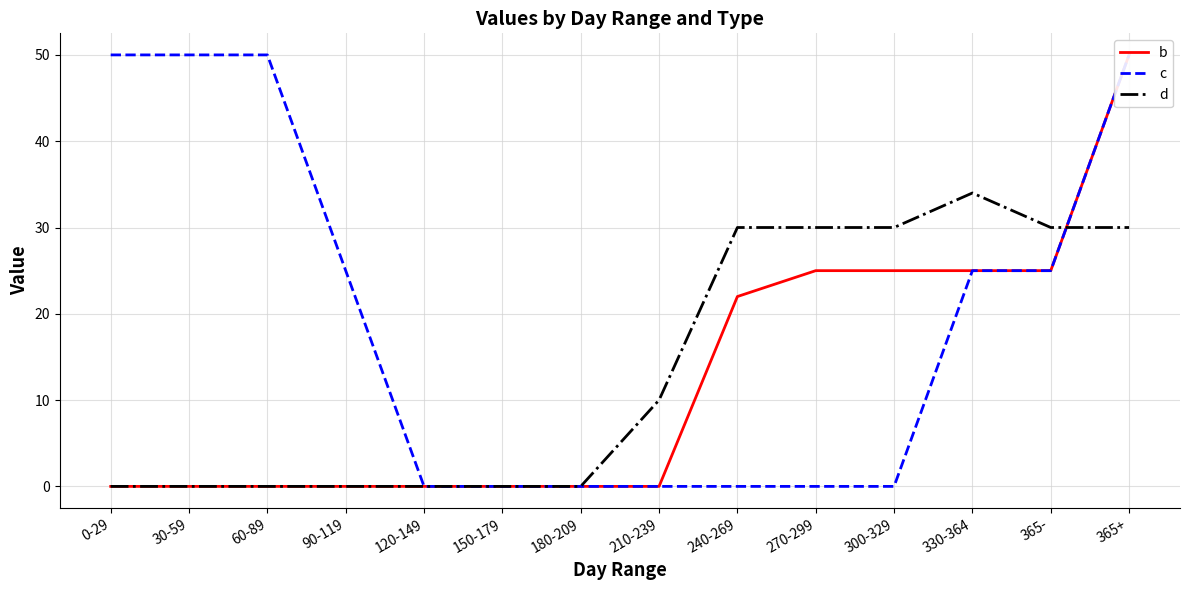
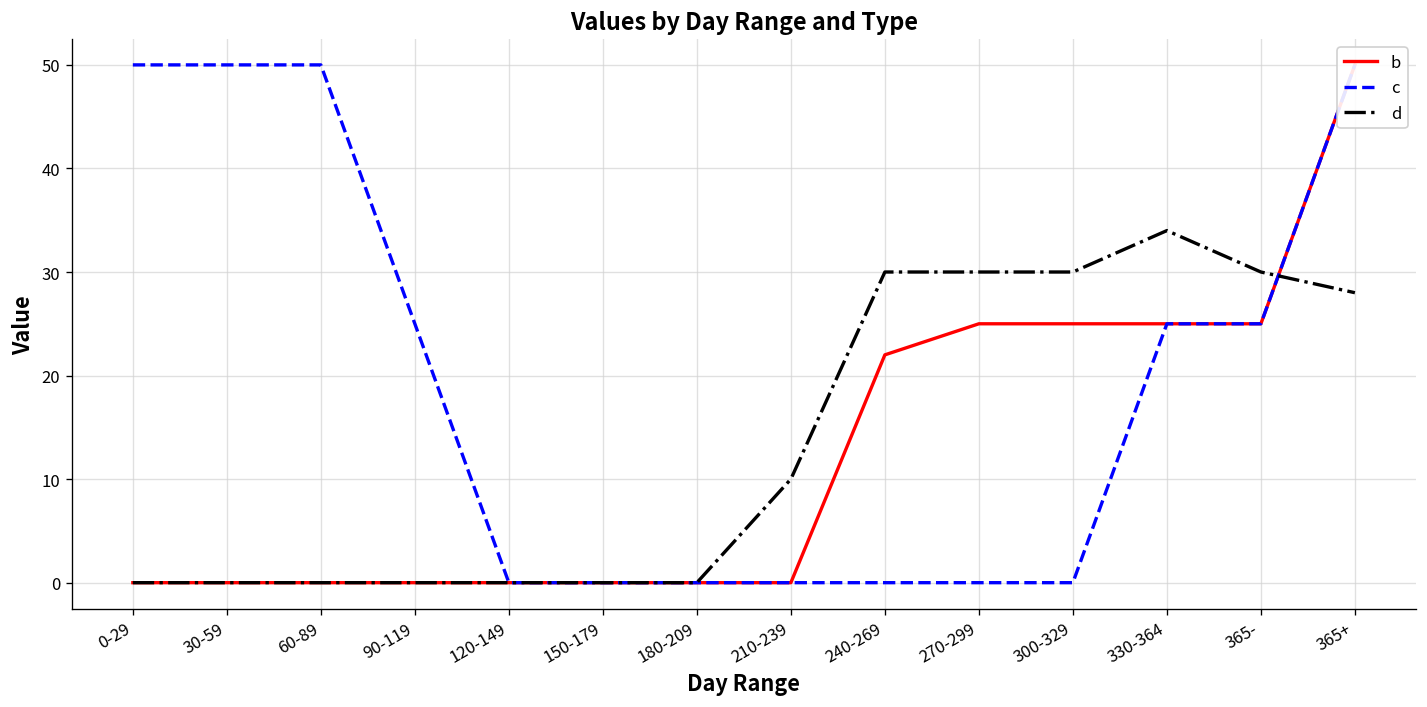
d, 365+: 30 -> 28
